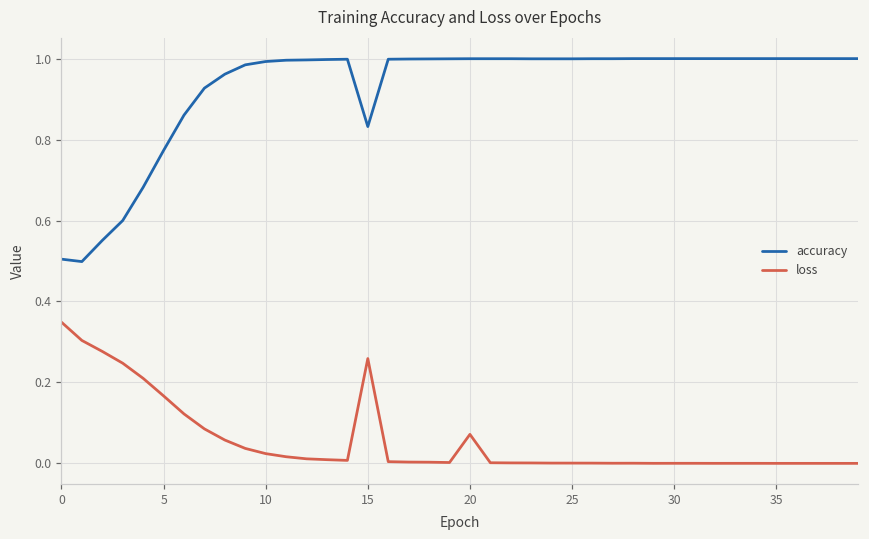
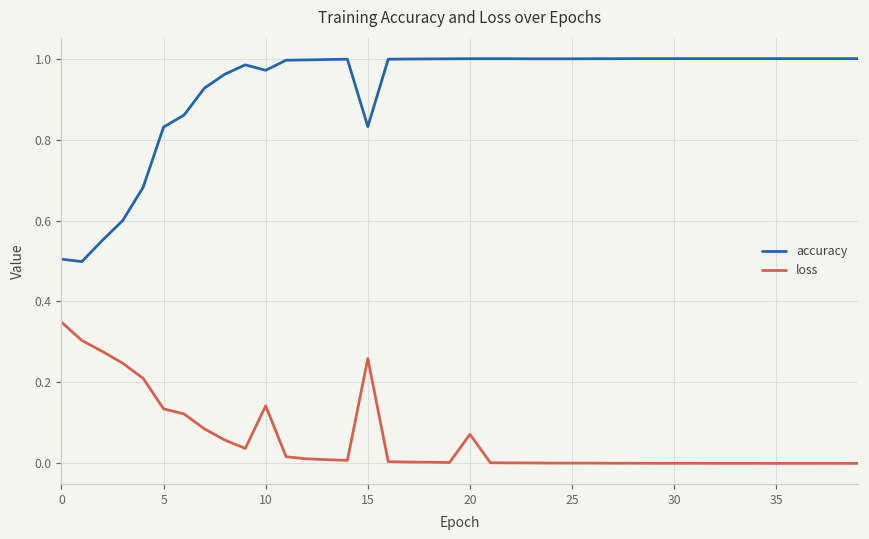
accuracy, 5: 0.77 -> 0.83
loss, 5: 0.17 -> 0.13
accuracy, 10: 0.99 -> 0.97
loss, 10: 0.02 -> 0.14
